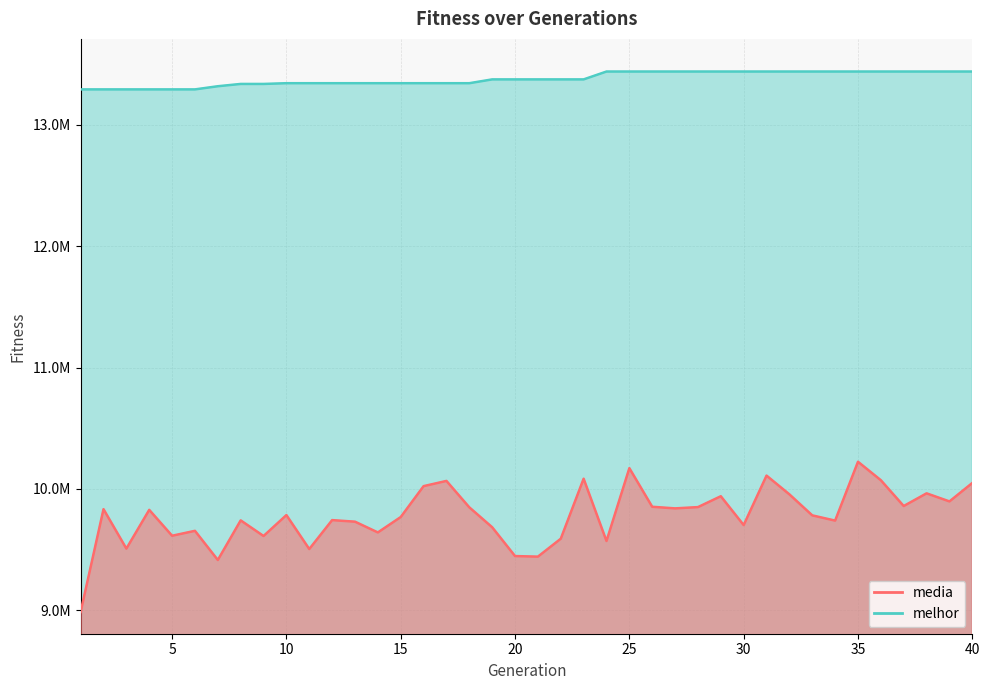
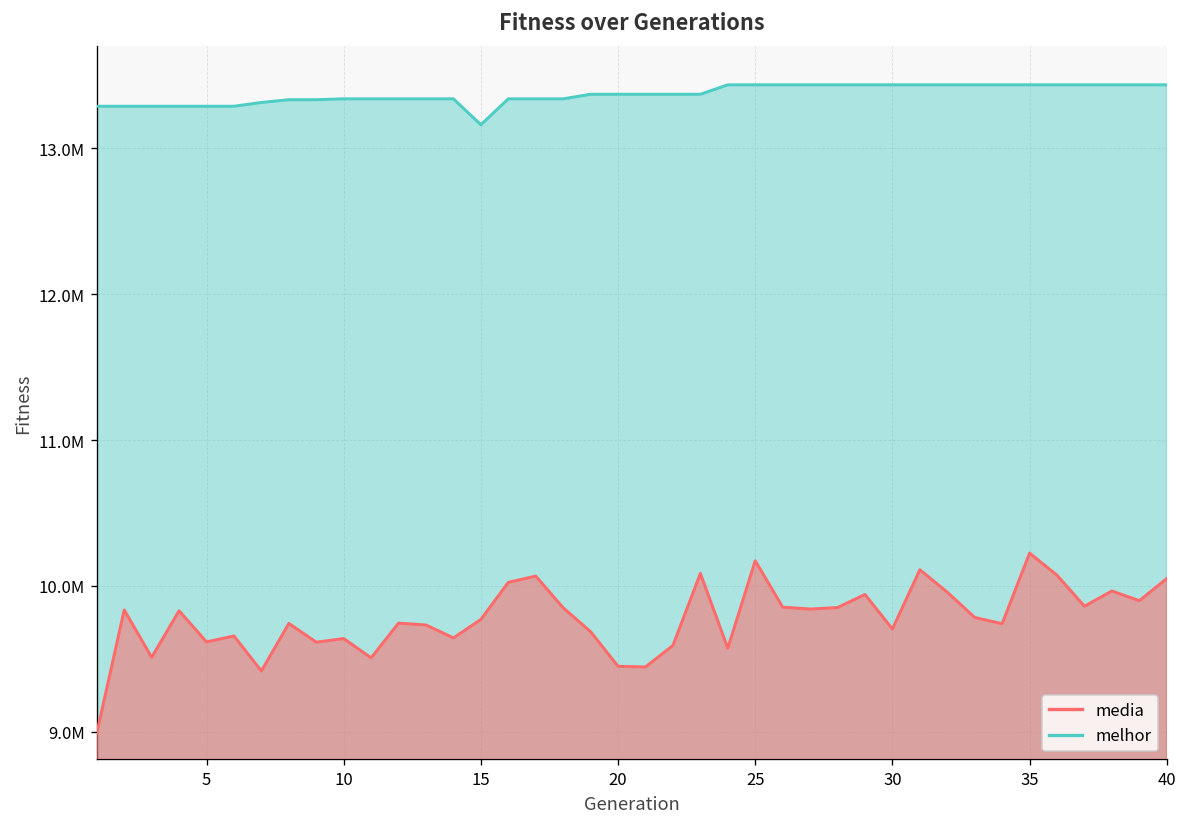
media, 10: 9790000 -> 9640000
melhor, 15: 13340000 -> 13160000
